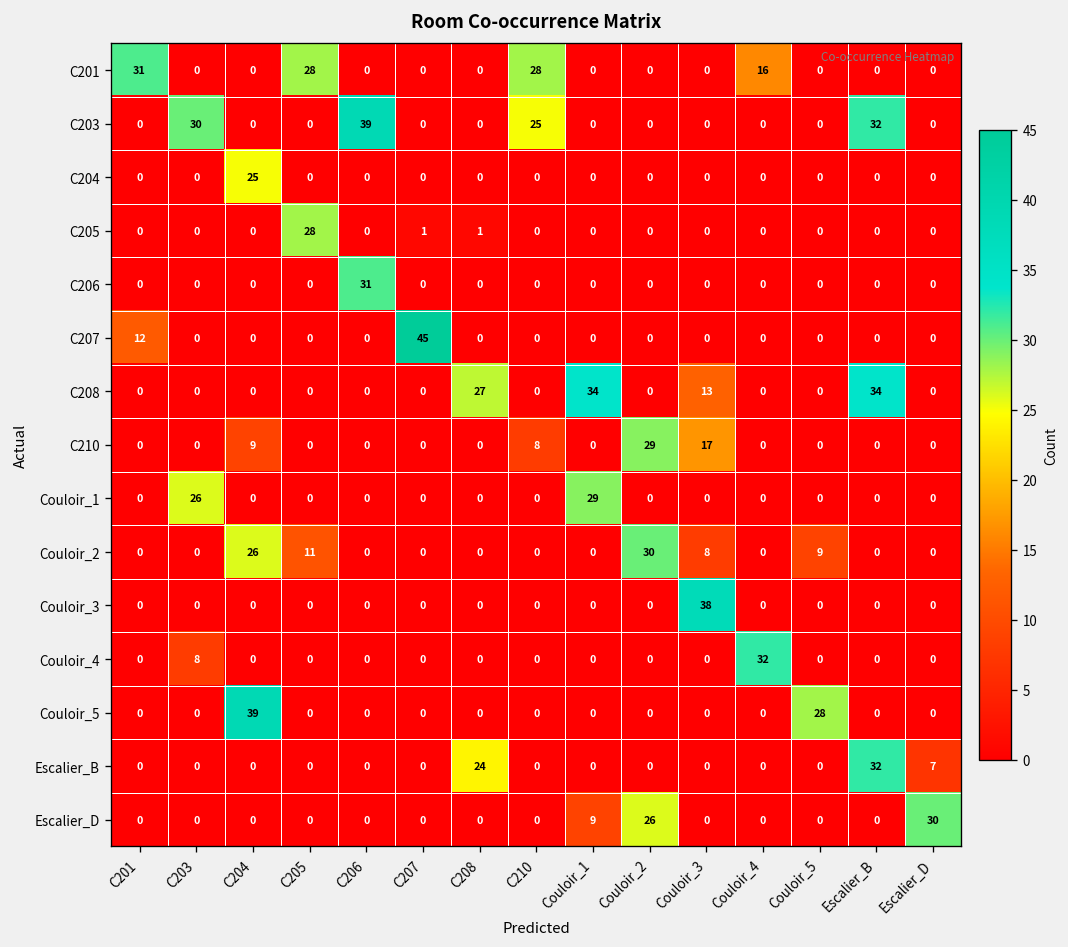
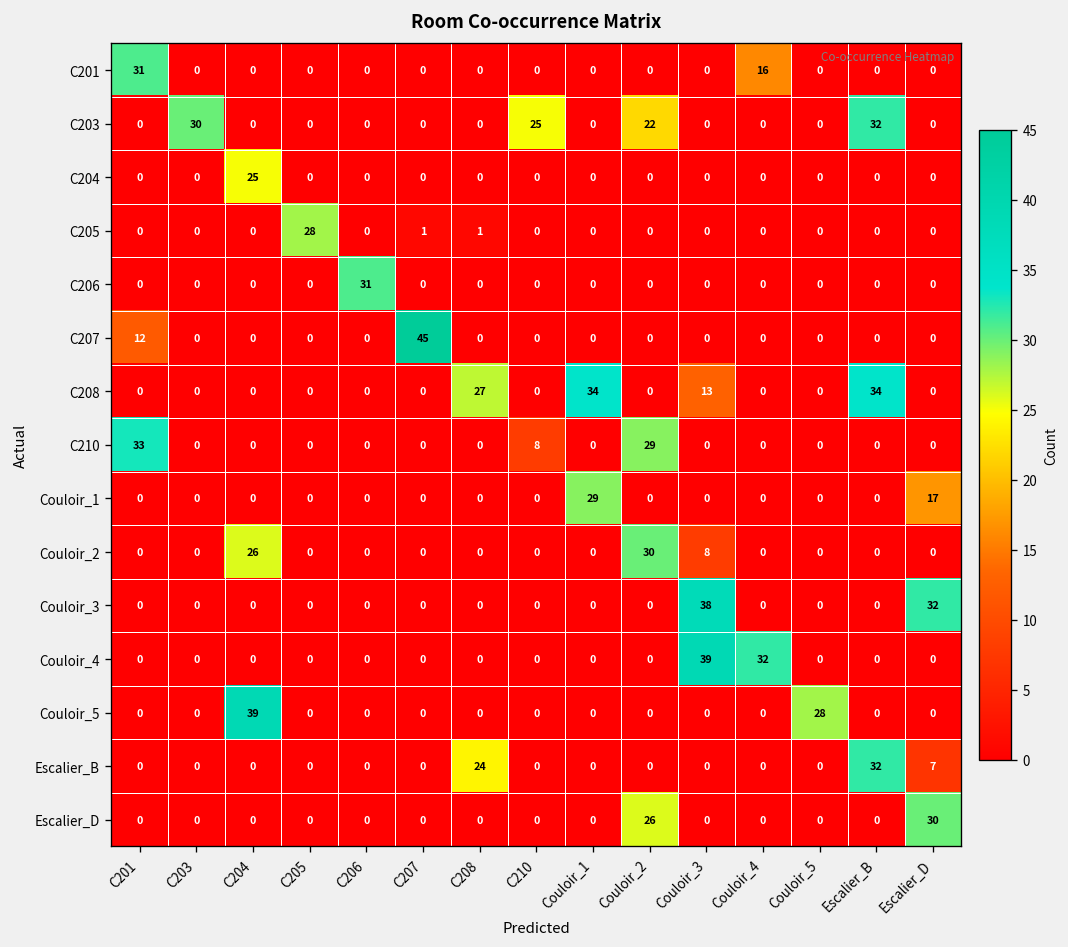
C201, C205: 28 -> 0
C201, C210: 28 -> 0
C203, C206: 39 -> 0
C203, Couloir_2: 0 -> 22
C210, C201: 0 -> 33
C210, C204: 9 -> 0
C210, Couloir_3: 17 -> 0
Couloir_1, C203: 26 -> 0
Couloir_1, Escalier_D: 0 -> 17
Couloir_2, C205: 11 -> 0
Couloir_2, Couloir_5: 9 -> 0
Couloir_3, Escalier_D: 0 -> 32
Couloir_4, C203: 8 -> 0
Couloir_4, Couloir_3: 0 -> 39
Escalier_D, Couloir_1: 9 -> 0
